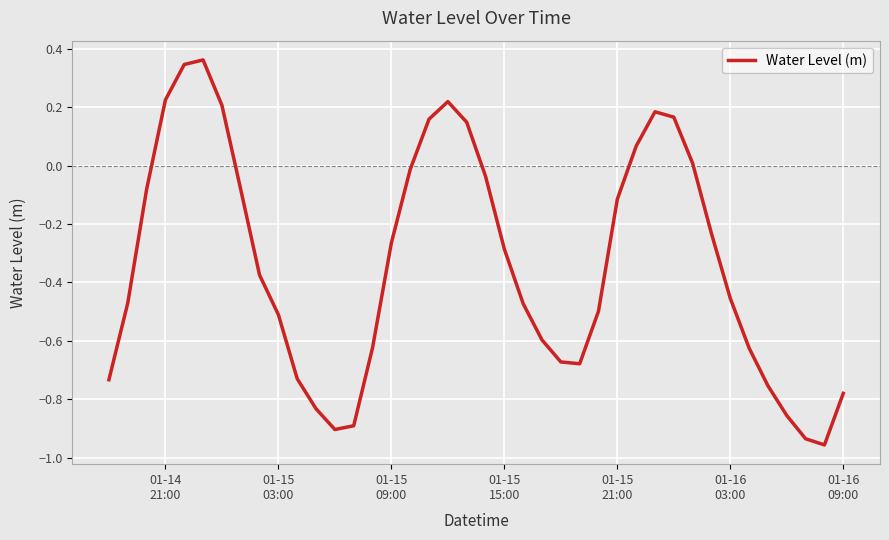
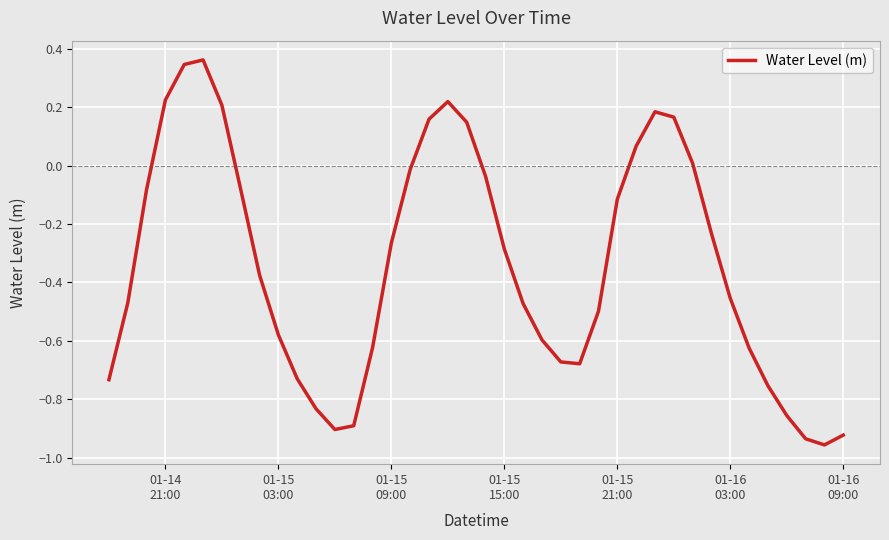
01-15 03:00: -0.51 -> -0.58
01-16 09:00: -0.78 -> -0.92
